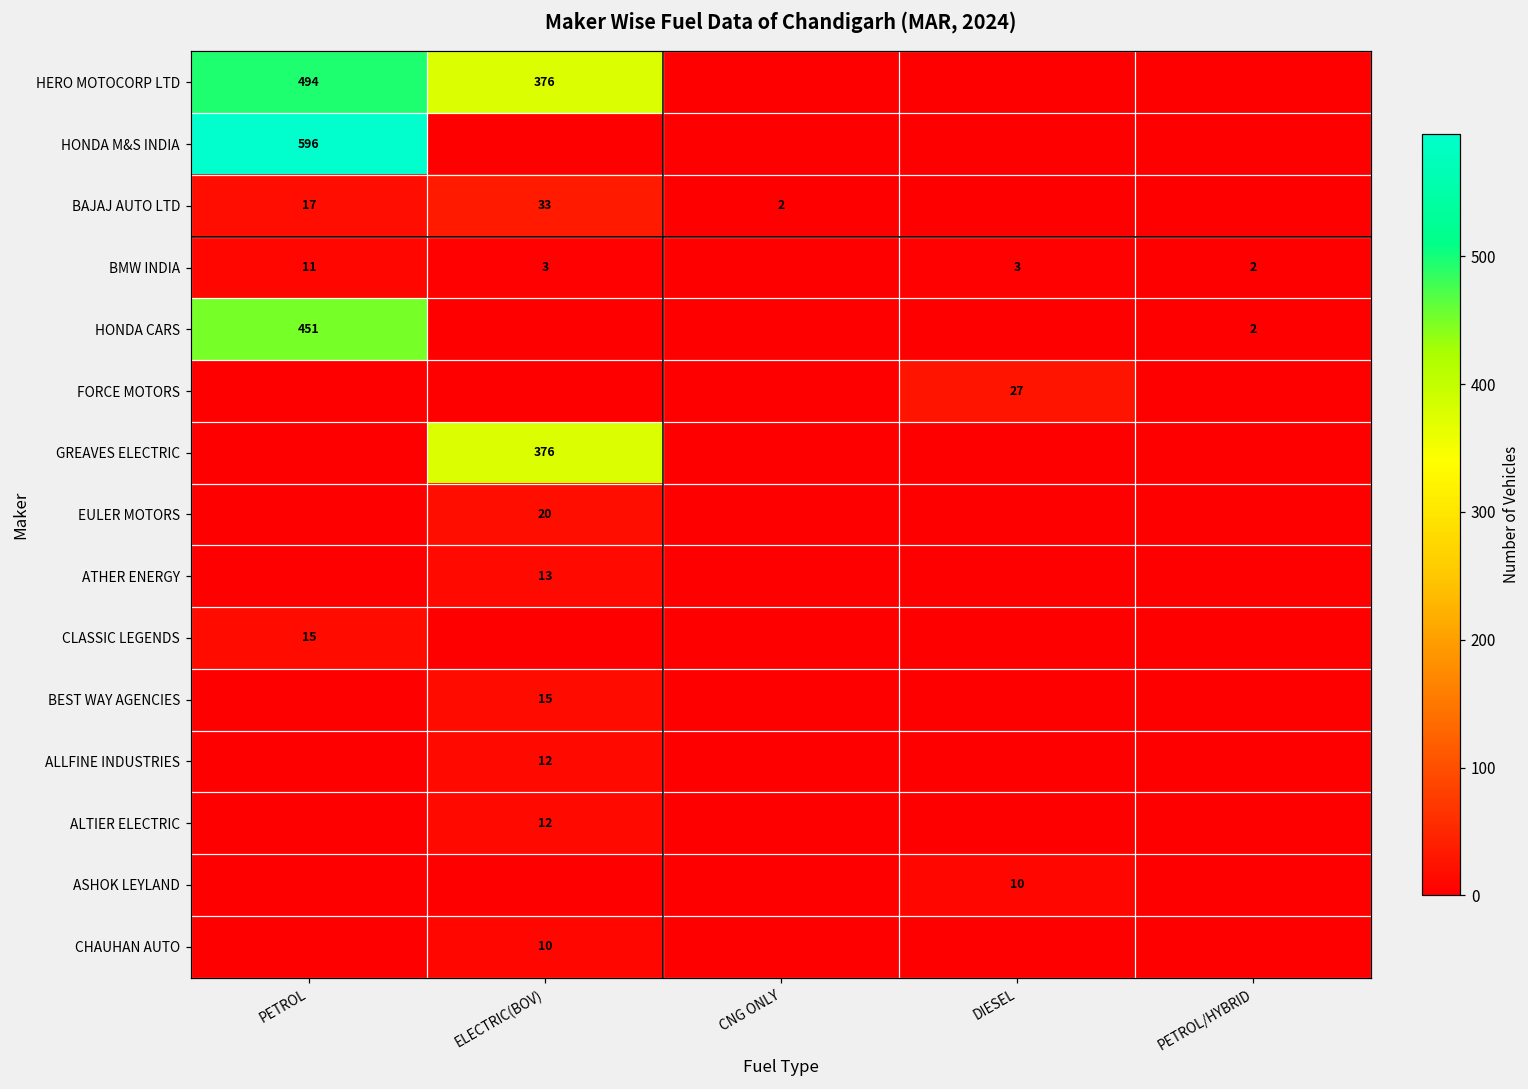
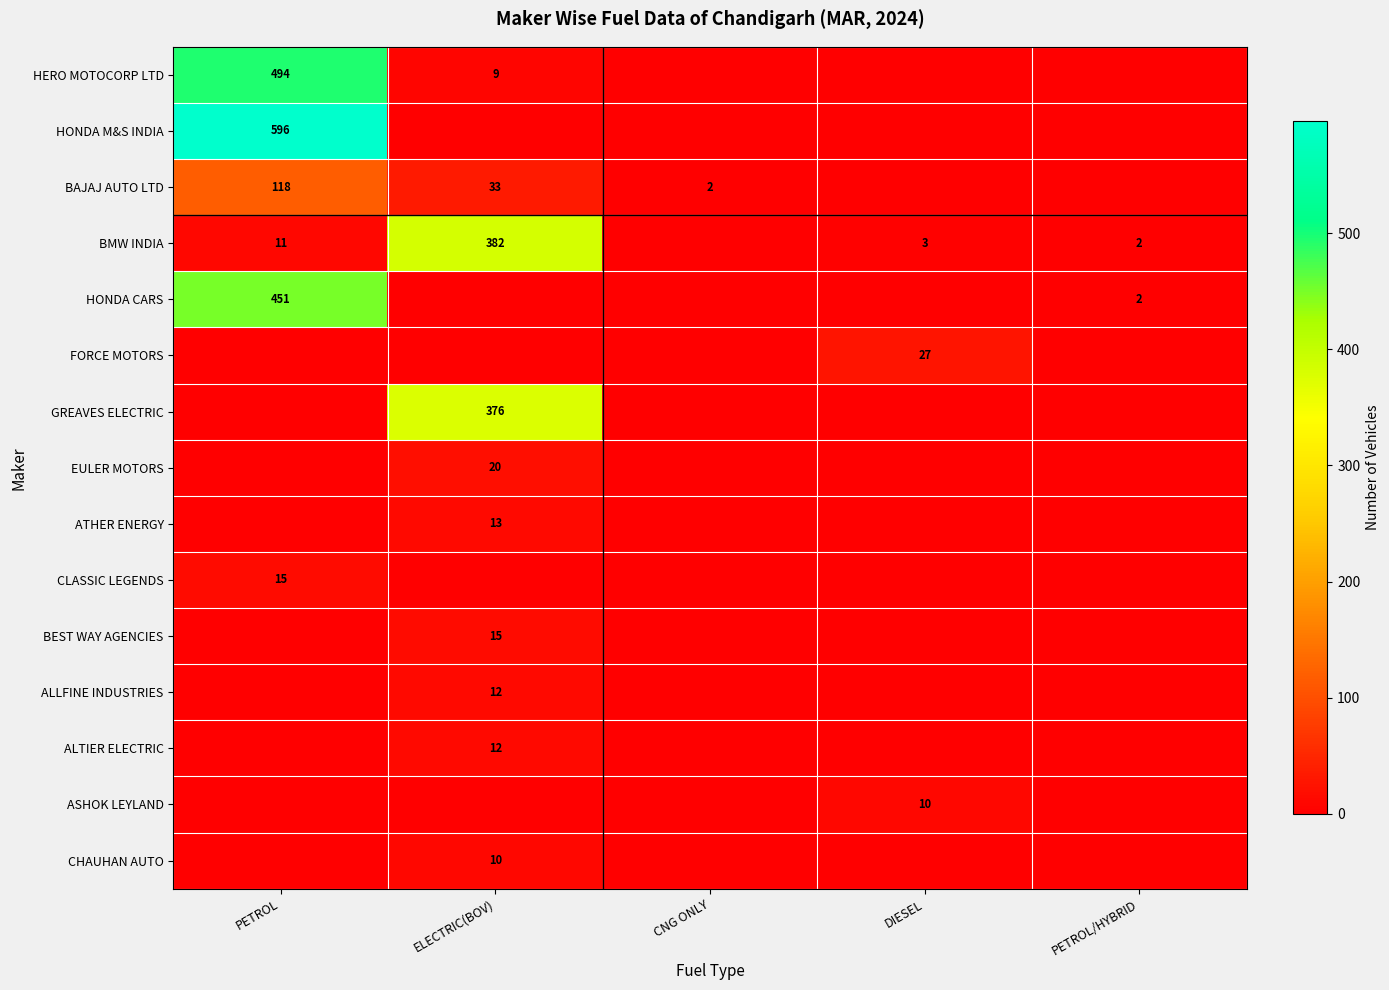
HERO MOTOCORP LTD, ELECTRIC(BOV): 376 -> 9
BAJAJ AUTO LTD, PETROL: 17 -> 118
BMW INDIA, ELECTRIC(BOV): 3 -> 382
